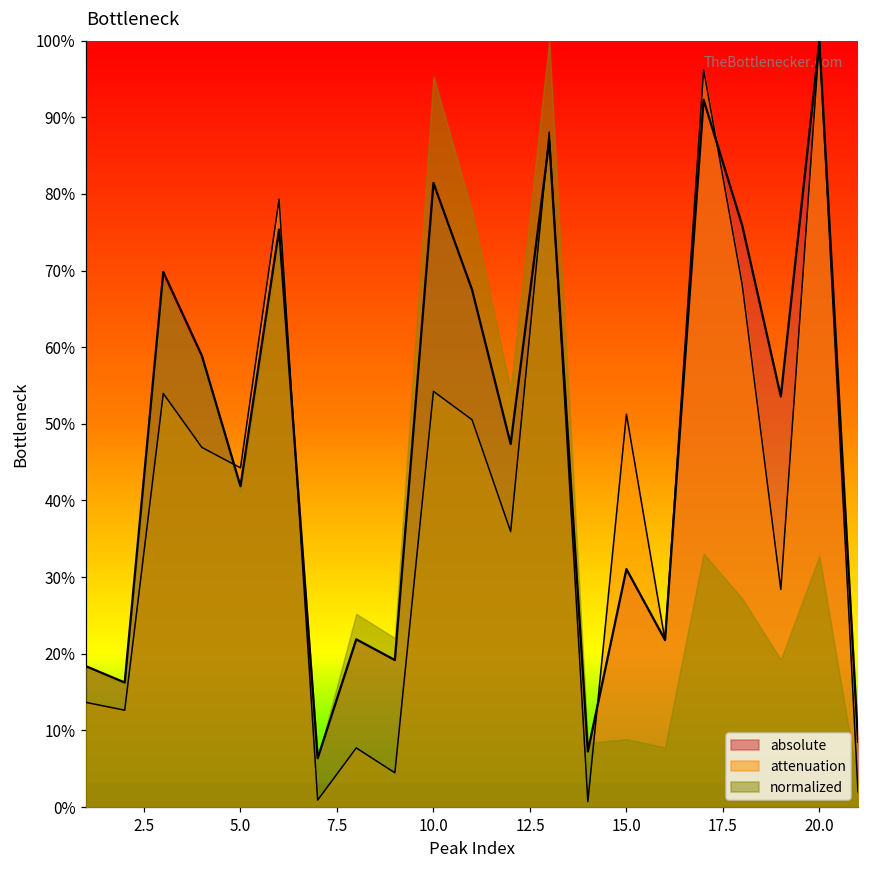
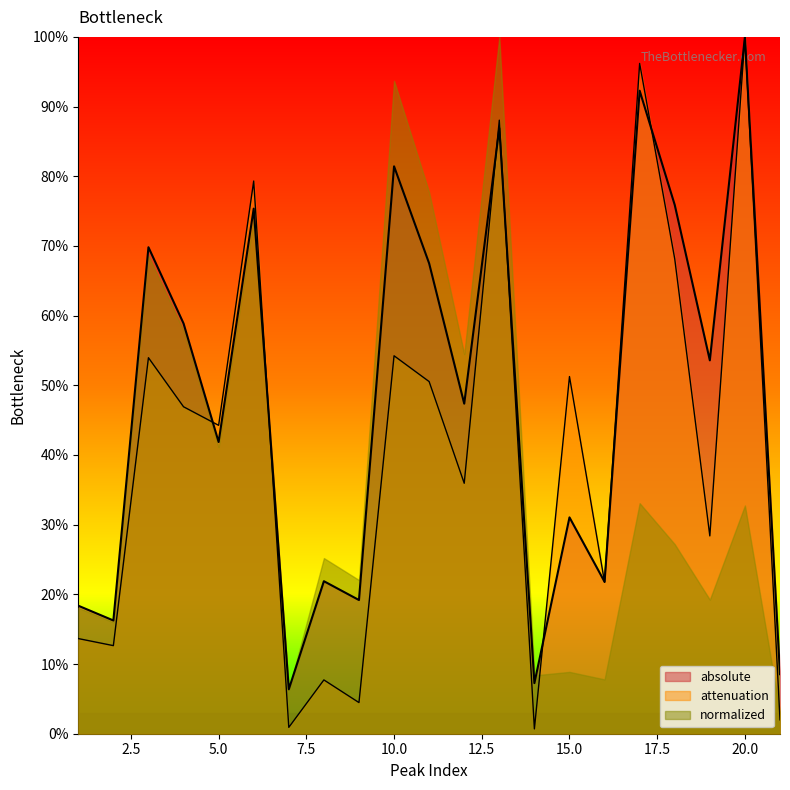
normalized, 10.0: 95% -> 94%
